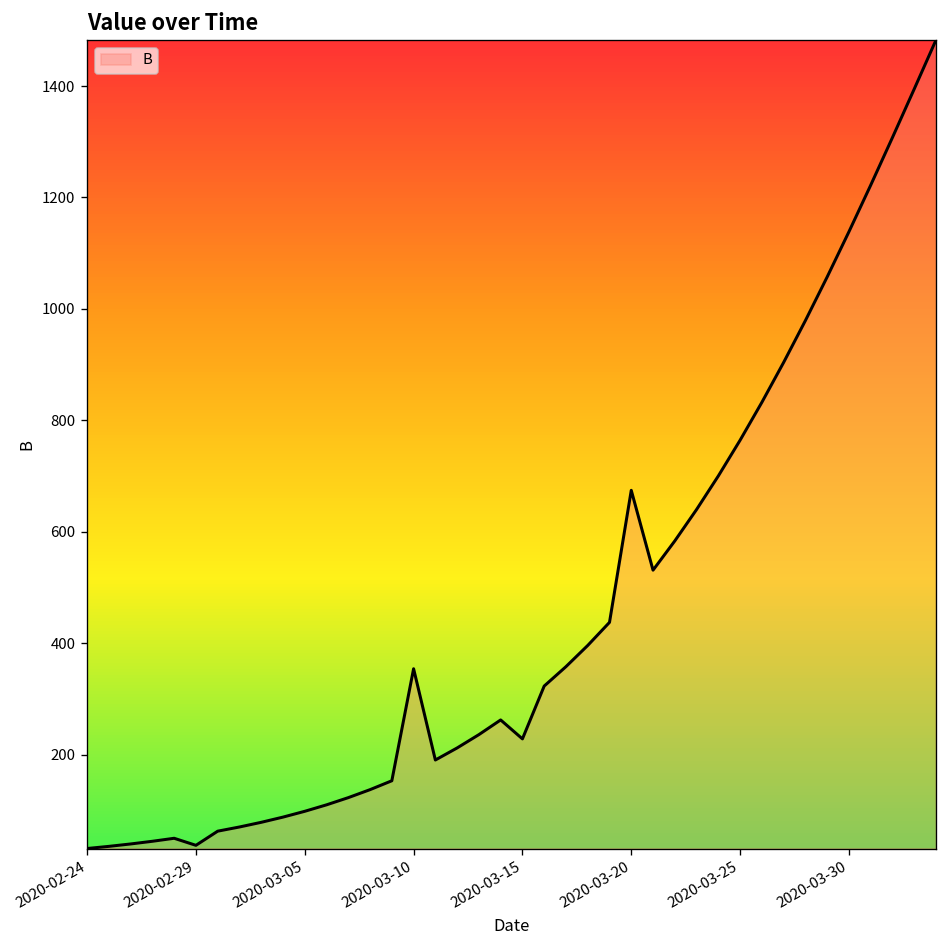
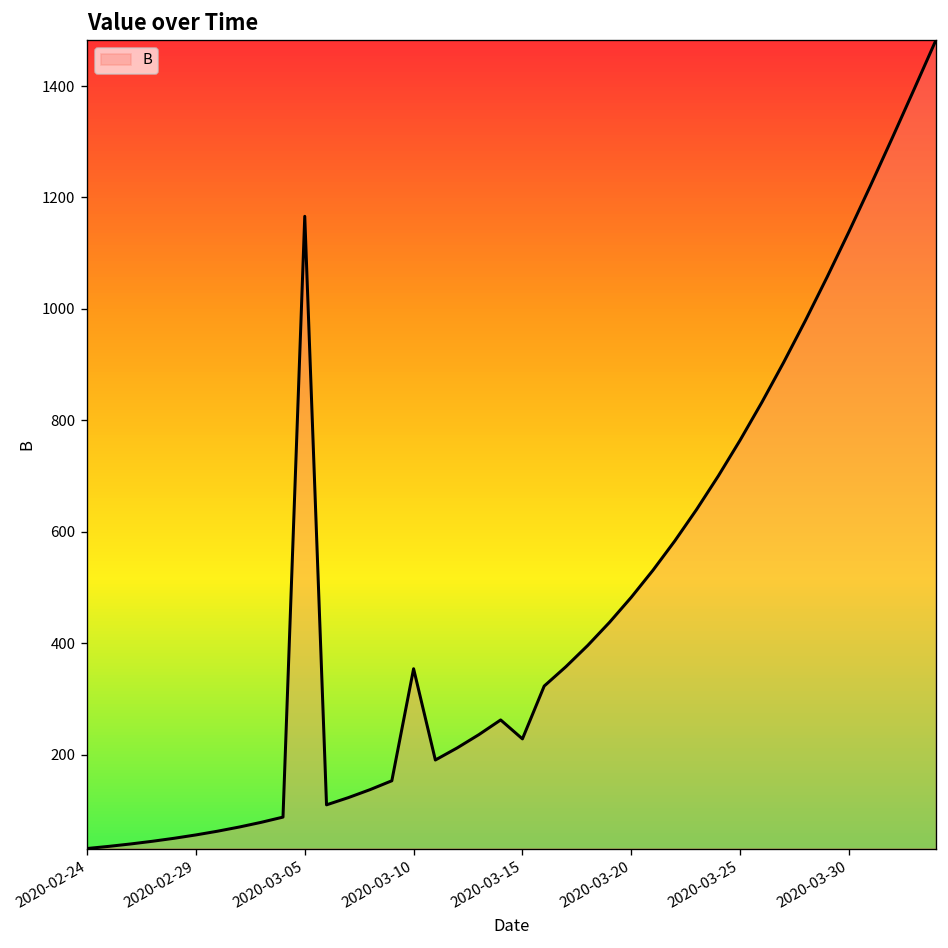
2020-02-29: 40 -> 60
2020-03-05: 100 -> 1170
2020-03-20: 670 -> 480
